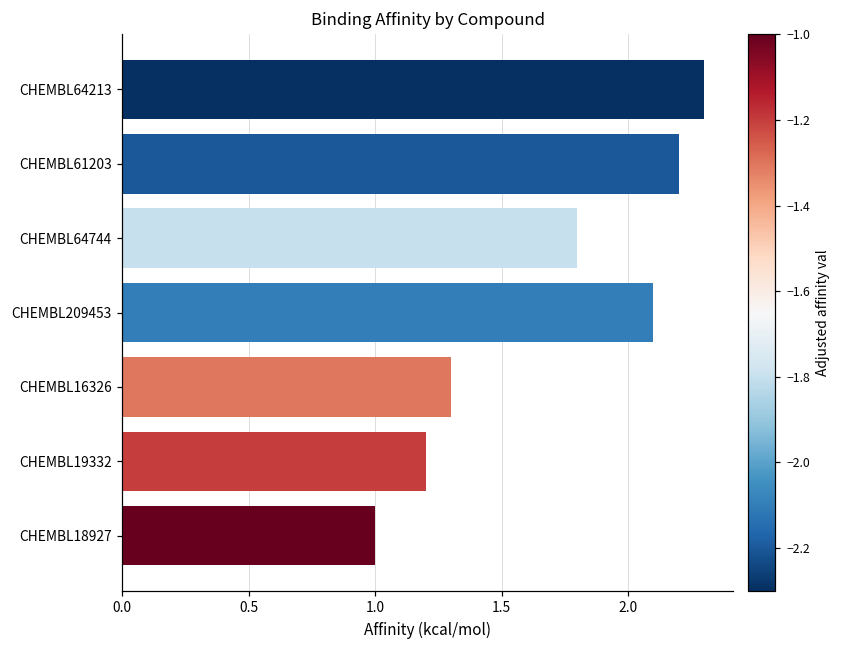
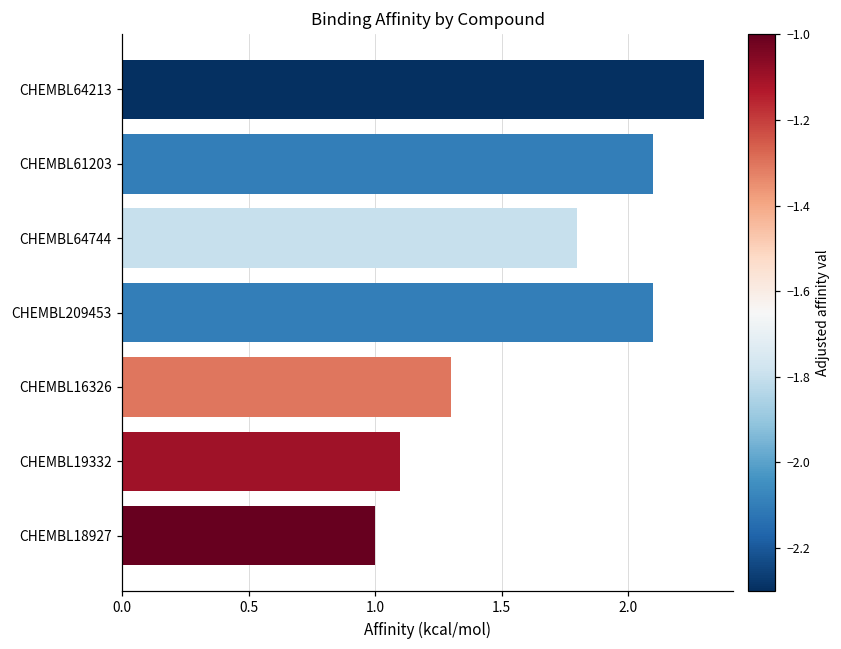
CHEMBL61203: 2.20 -> 2.10
CHEMBL19332: 1.20 -> 1.10
